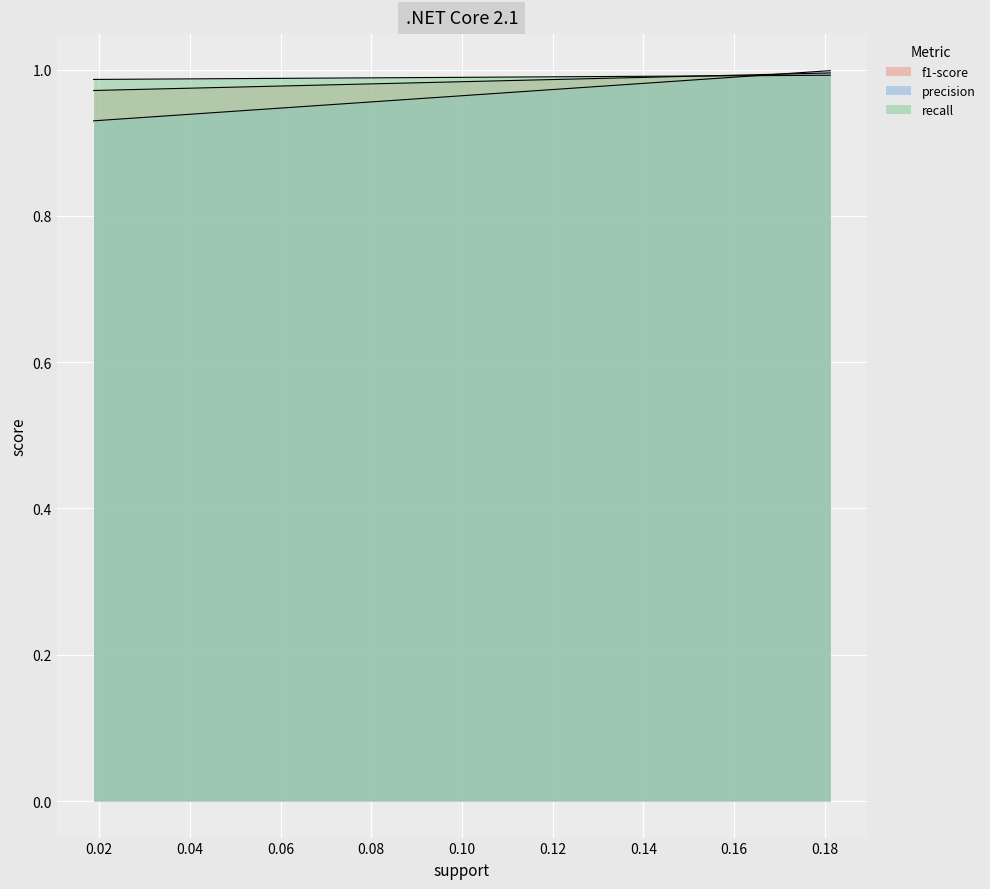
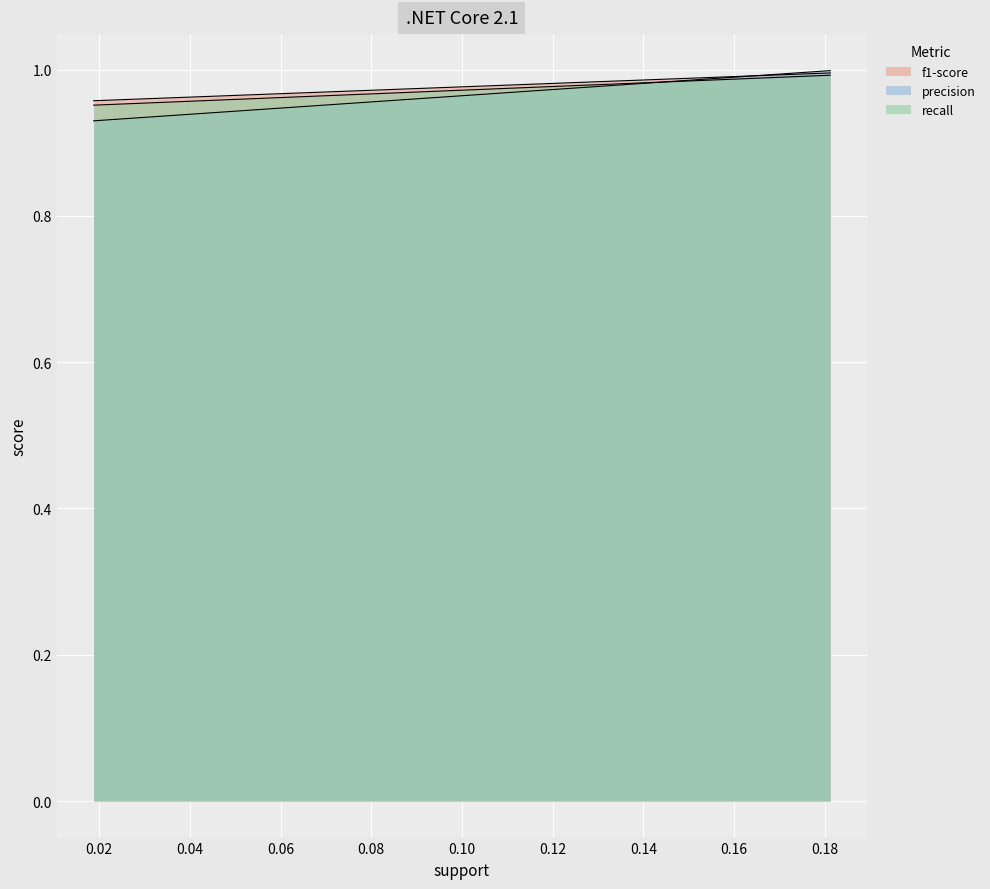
f1-score, 0.02: 0.97 -> 0.96
recall, 0.02: 0.99 -> 0.95
